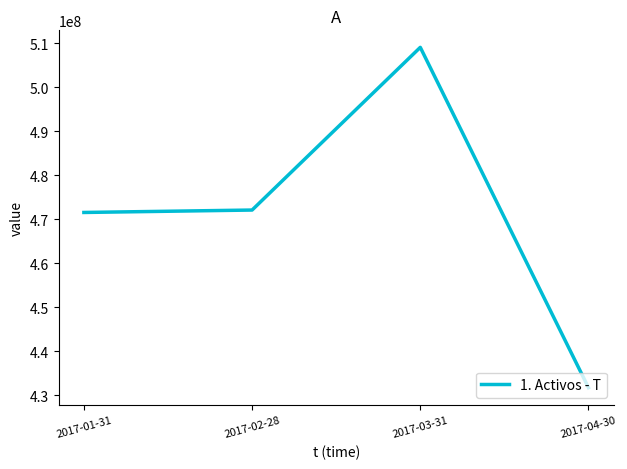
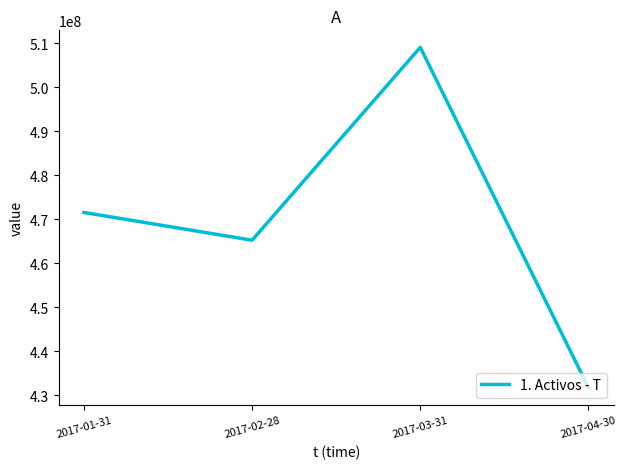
2017-02-28: 472000000 -> 465000000
